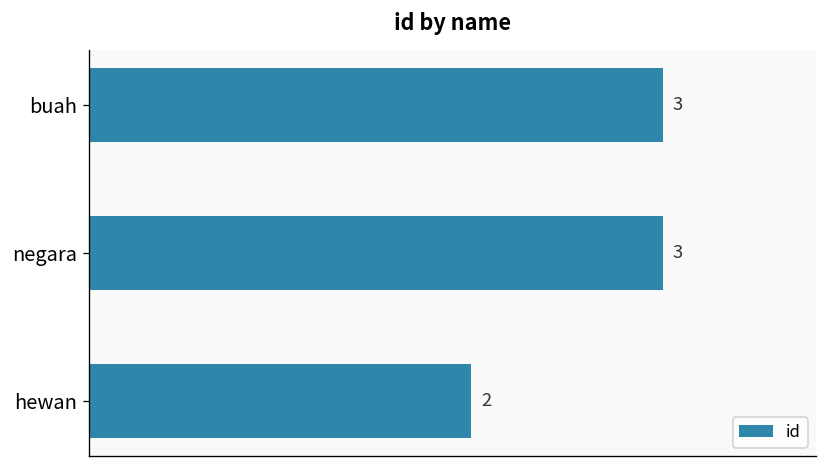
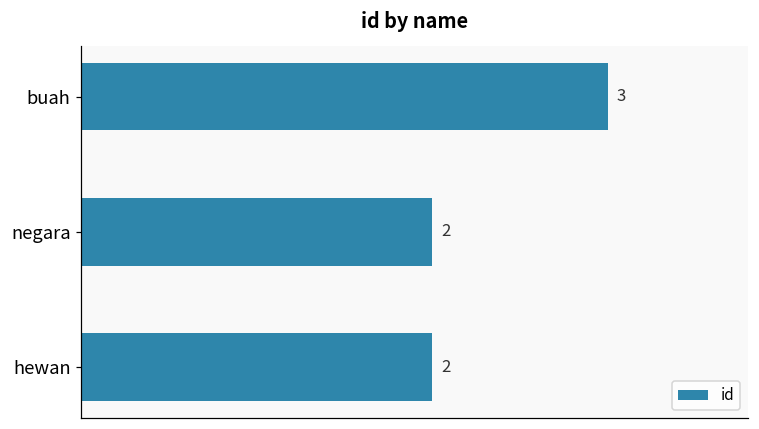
negara: 3 -> 2
